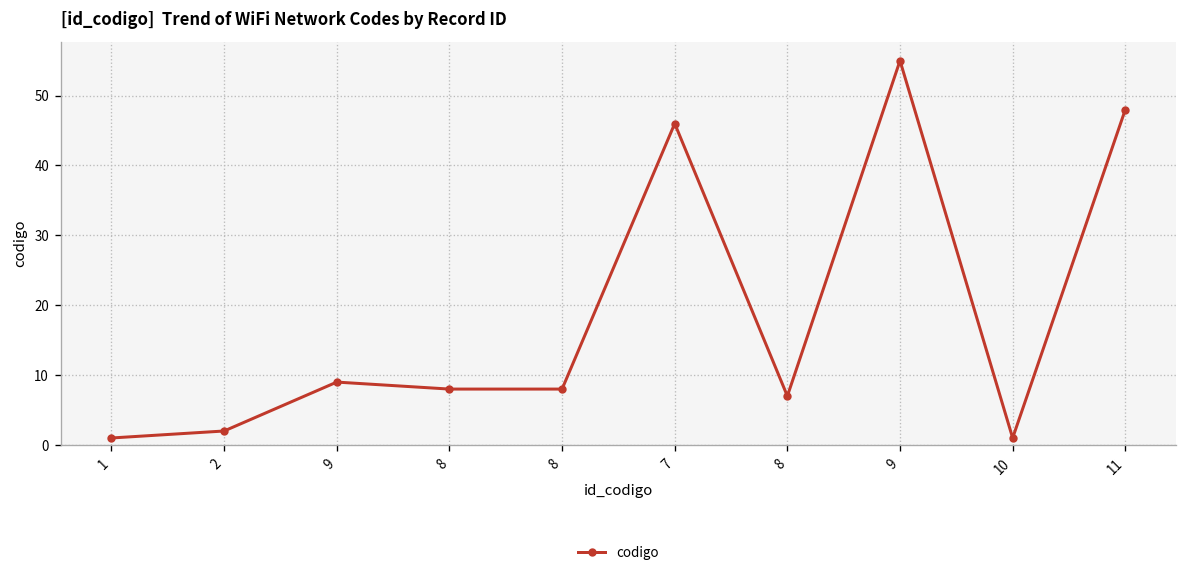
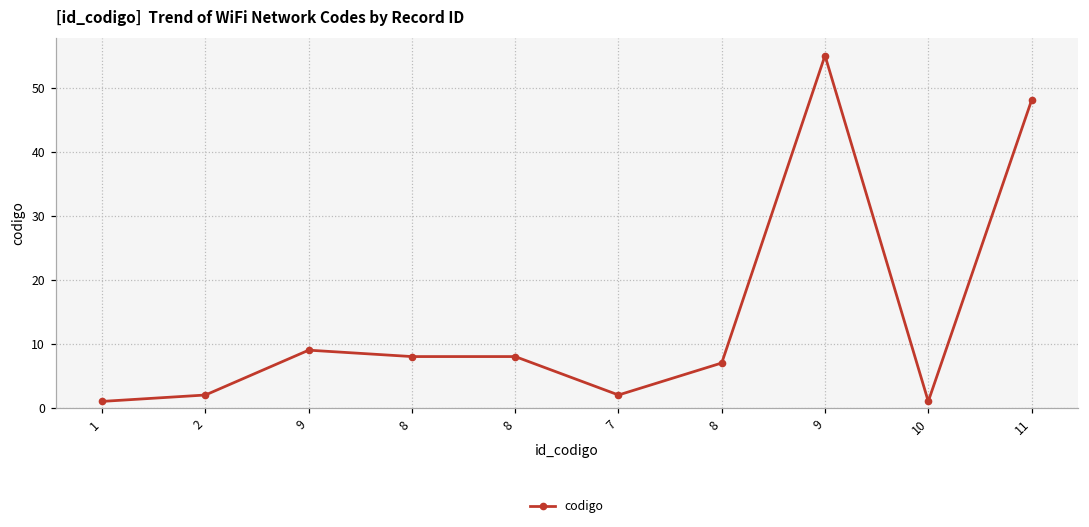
7: 46 -> 2
